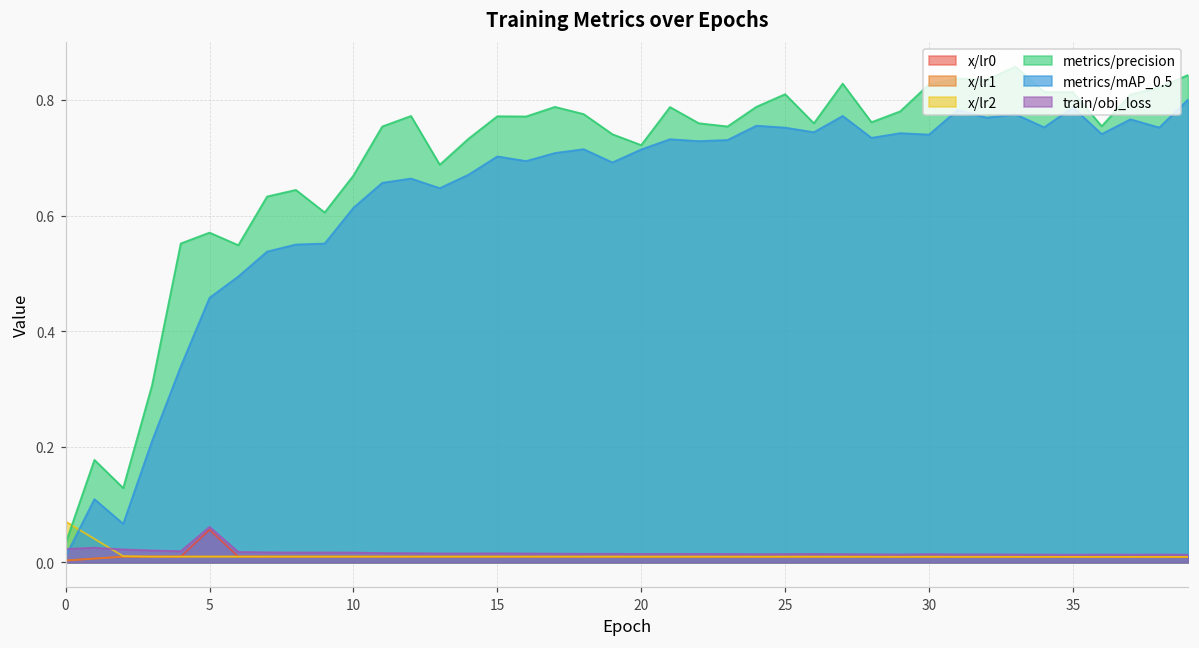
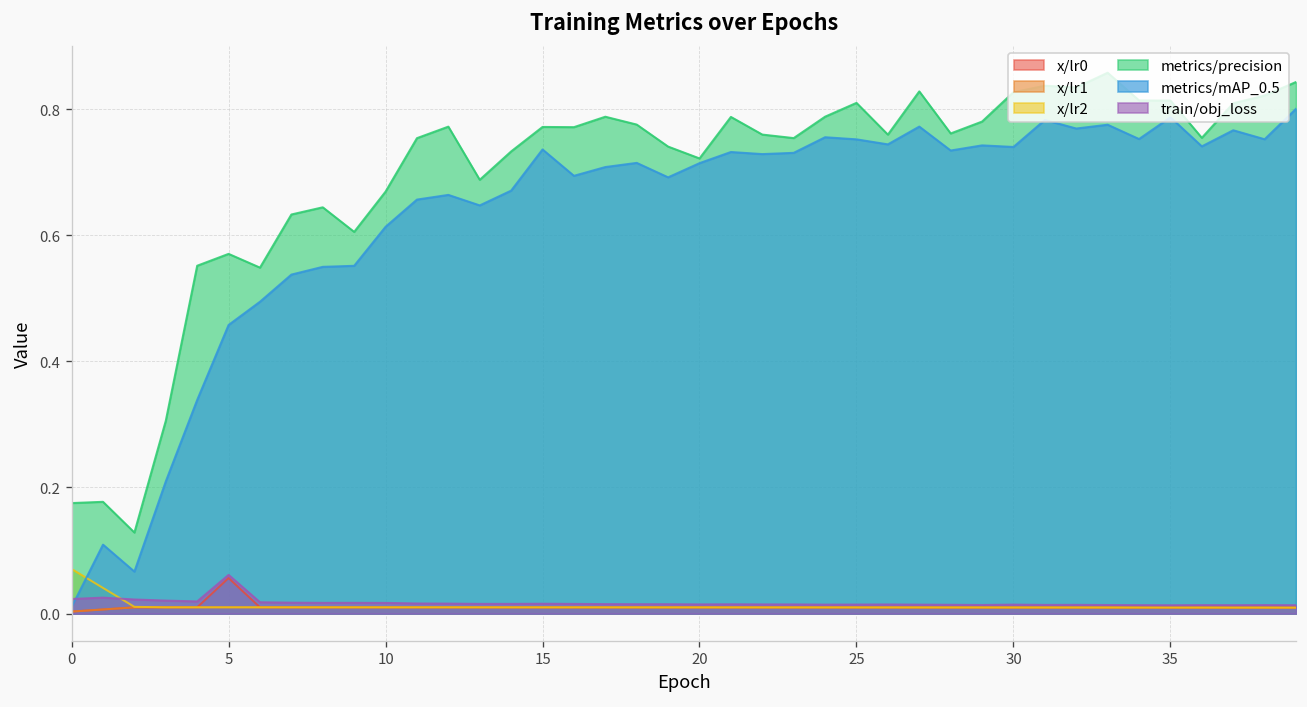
metrics/precision, 0: 0.03 -> 0.18
metrics/mAP_0.5, 15: 0.70 -> 0.74
